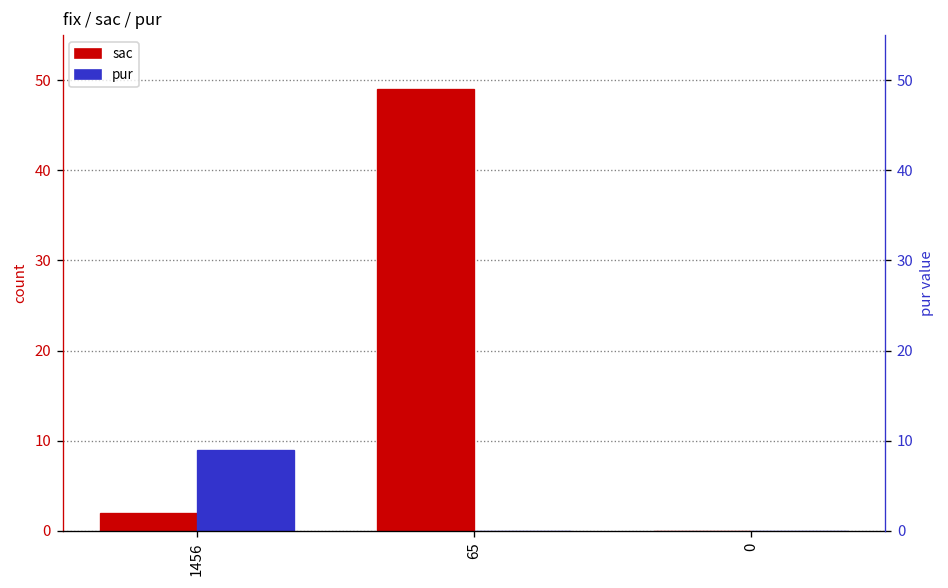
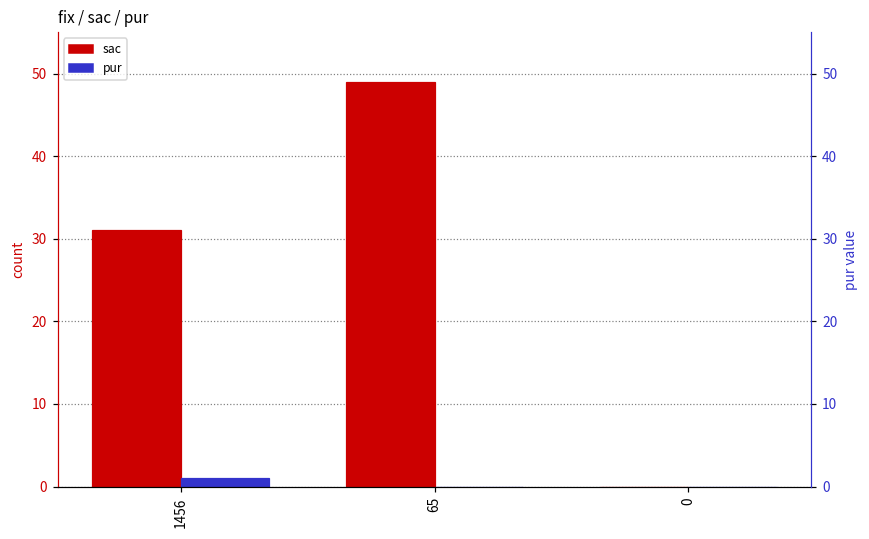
sac, 1456: 2 -> 31
pur, 1456: 9 -> 1
